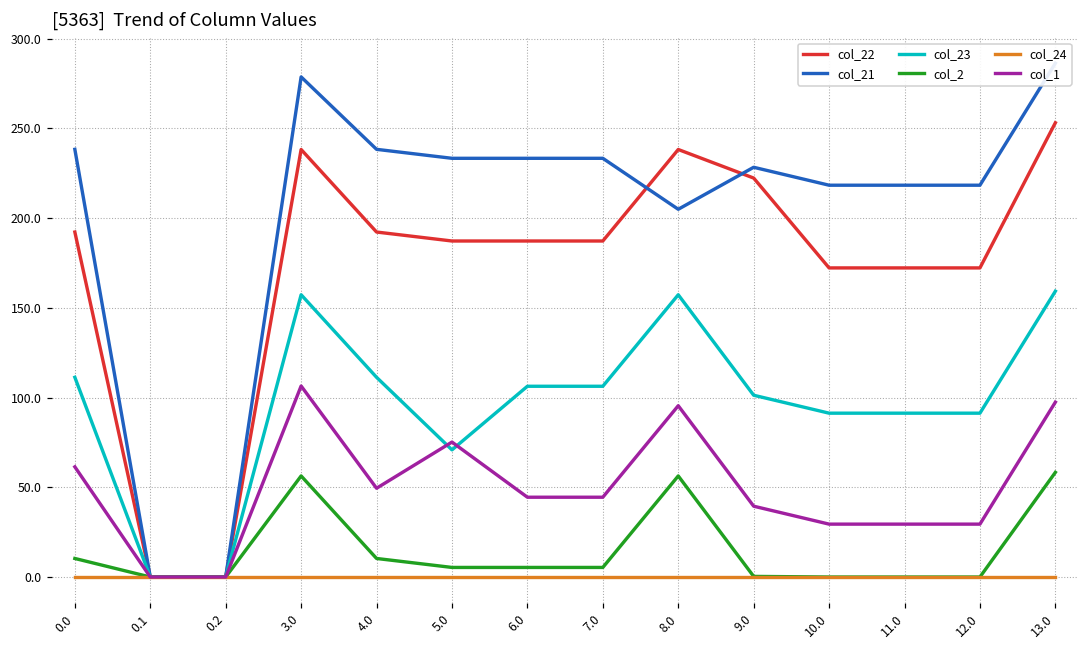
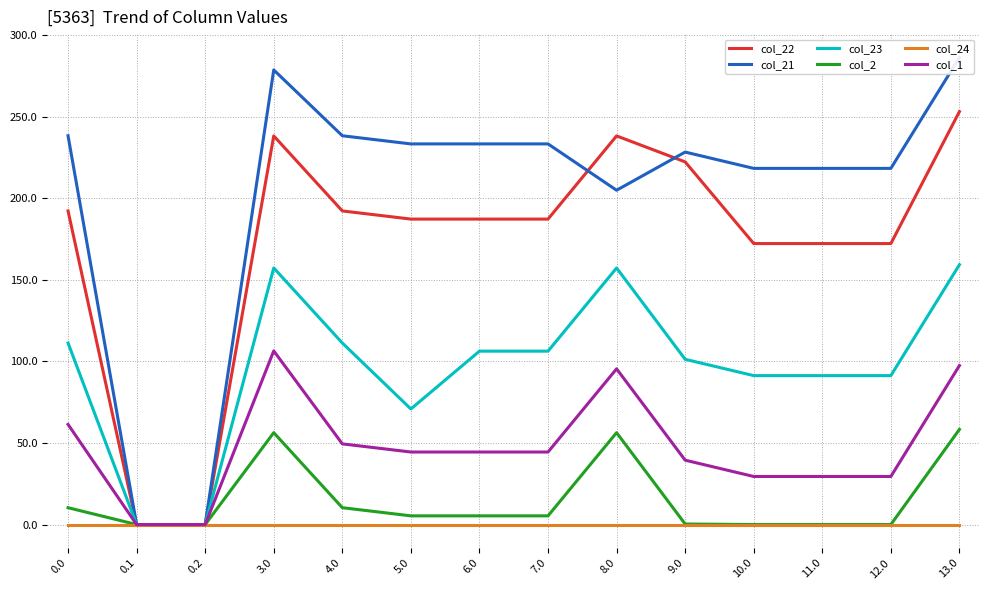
col_1, 5.0: 75 -> 44
